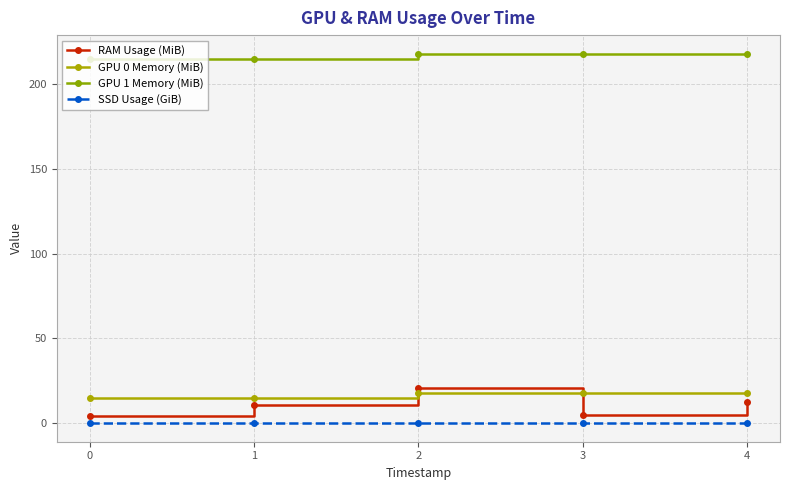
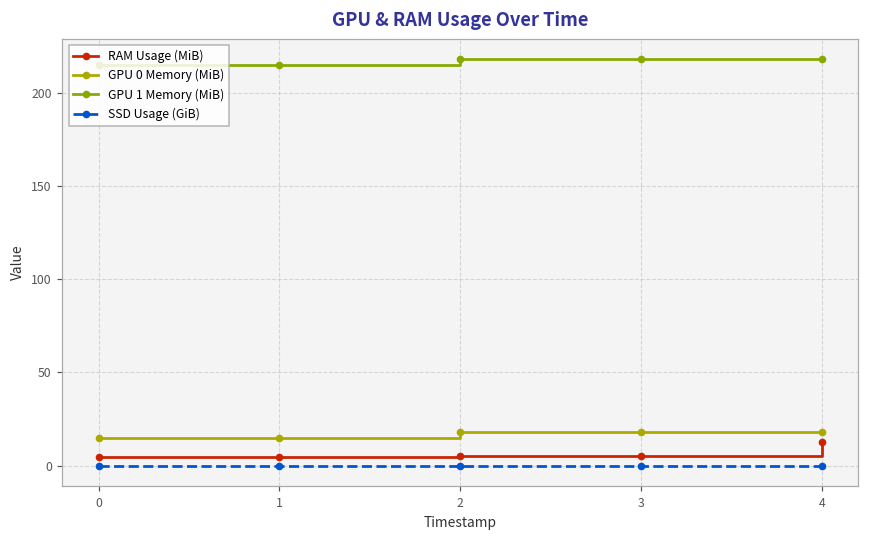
RAM Usage (MiB), 1: 11 -> 5
RAM Usage (MiB), 2: 21 -> 5
